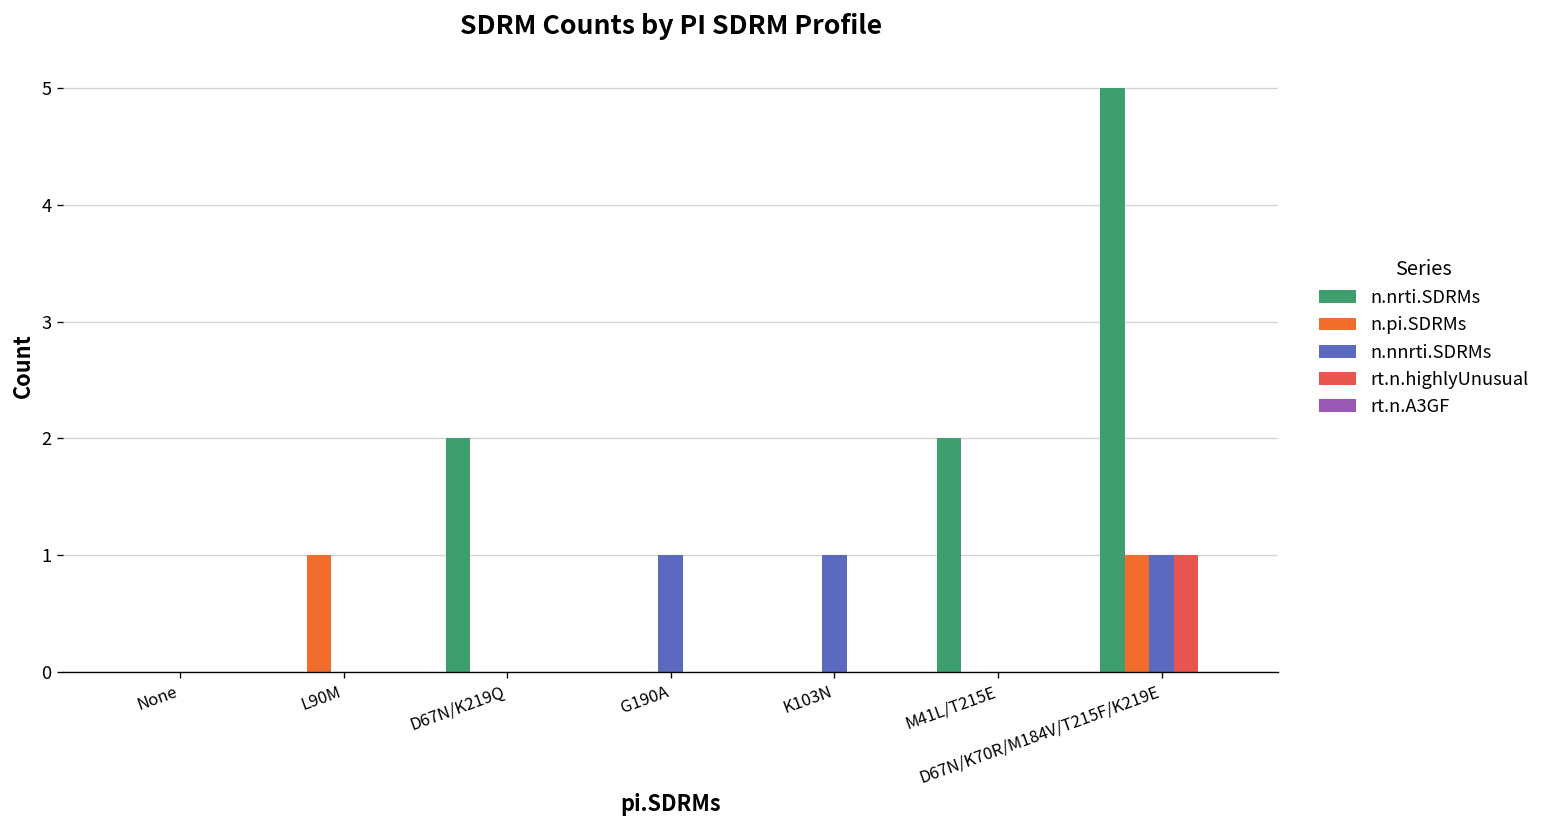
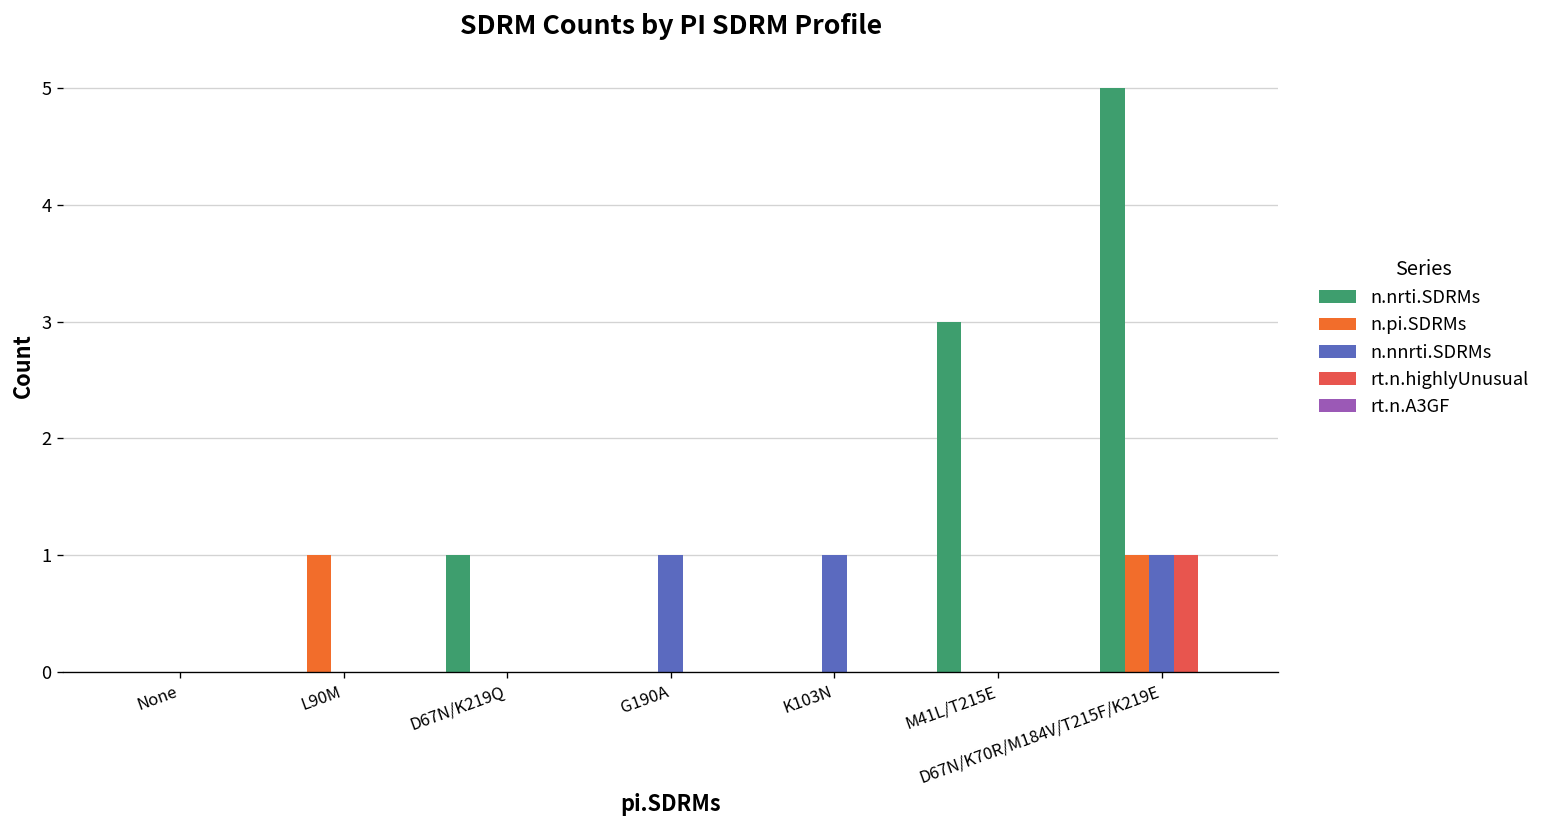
n.nrti.SDRMs, D67N/K219Q: 2 -> 1
n.nrti.SDRMs, M41L/T215E: 2 -> 3
